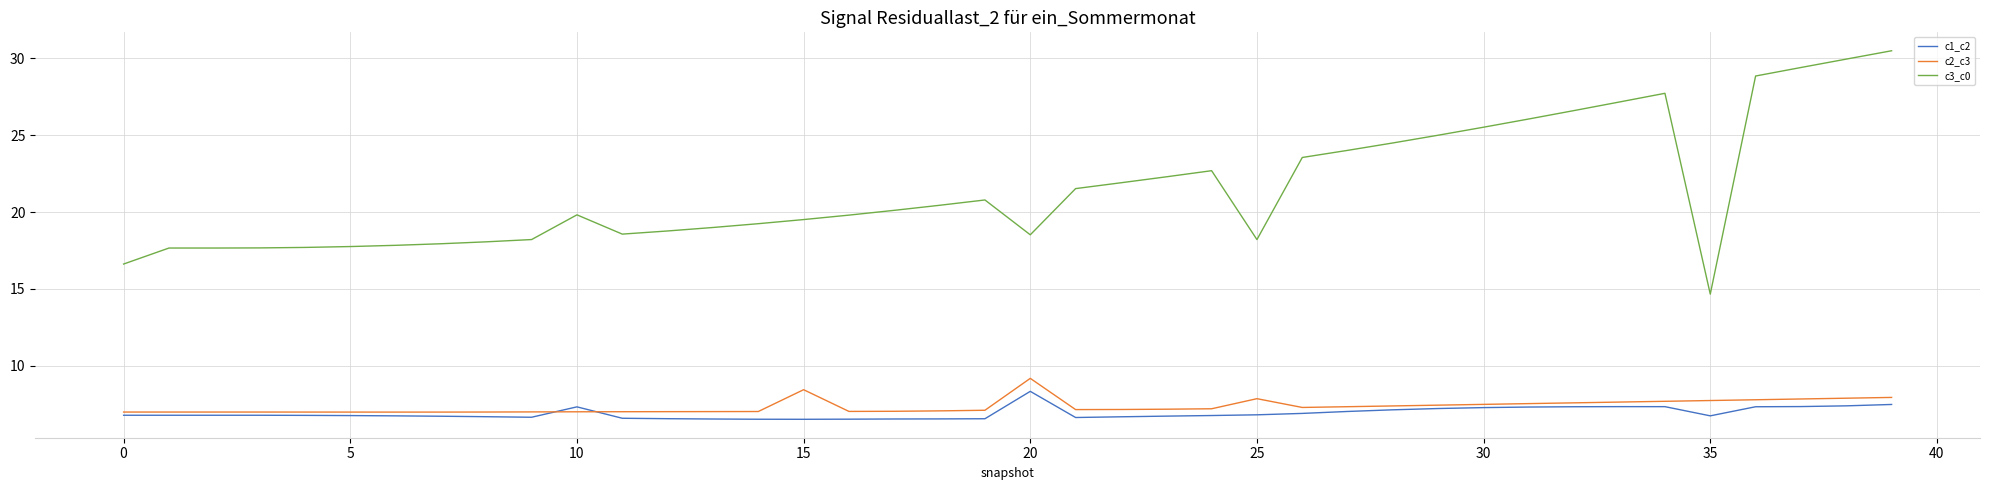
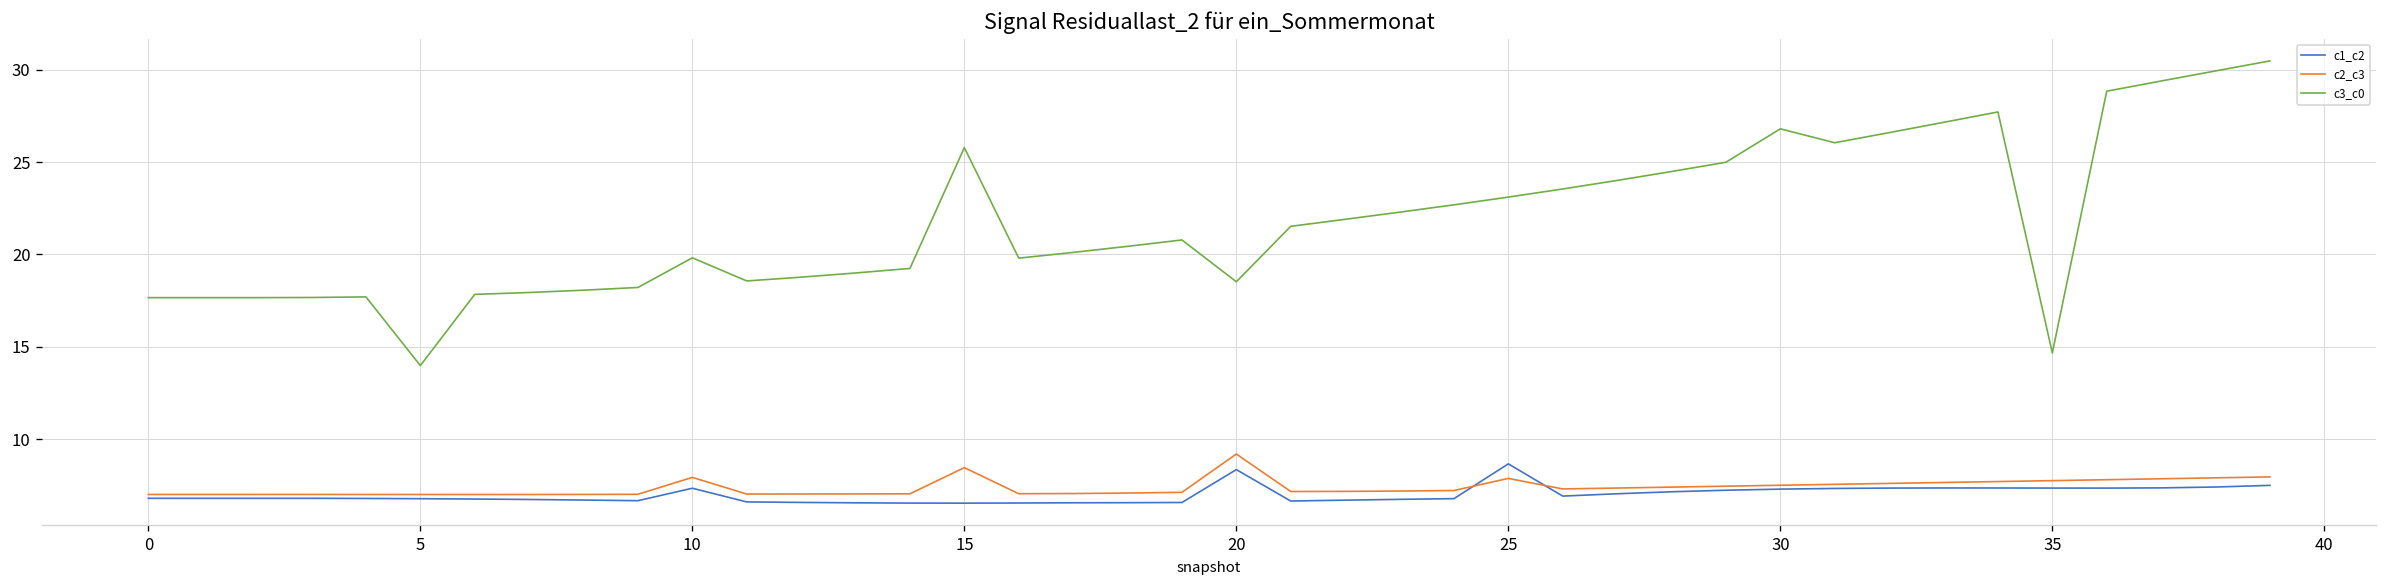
c3_c0, 0: 16.6 -> 17.7
c3_c0, 5: 17.8 -> 14.0
c2_c3, 10: 7.0 -> 7.9
c3_c0, 15: 19.5 -> 25.8
c1_c2, 25: 6.8 -> 8.7
c3_c0, 25: 18.2 -> 23.1
c3_c0, 30: 25.5 -> 26.8
c1_c2, 35: 6.8 -> 7.3
